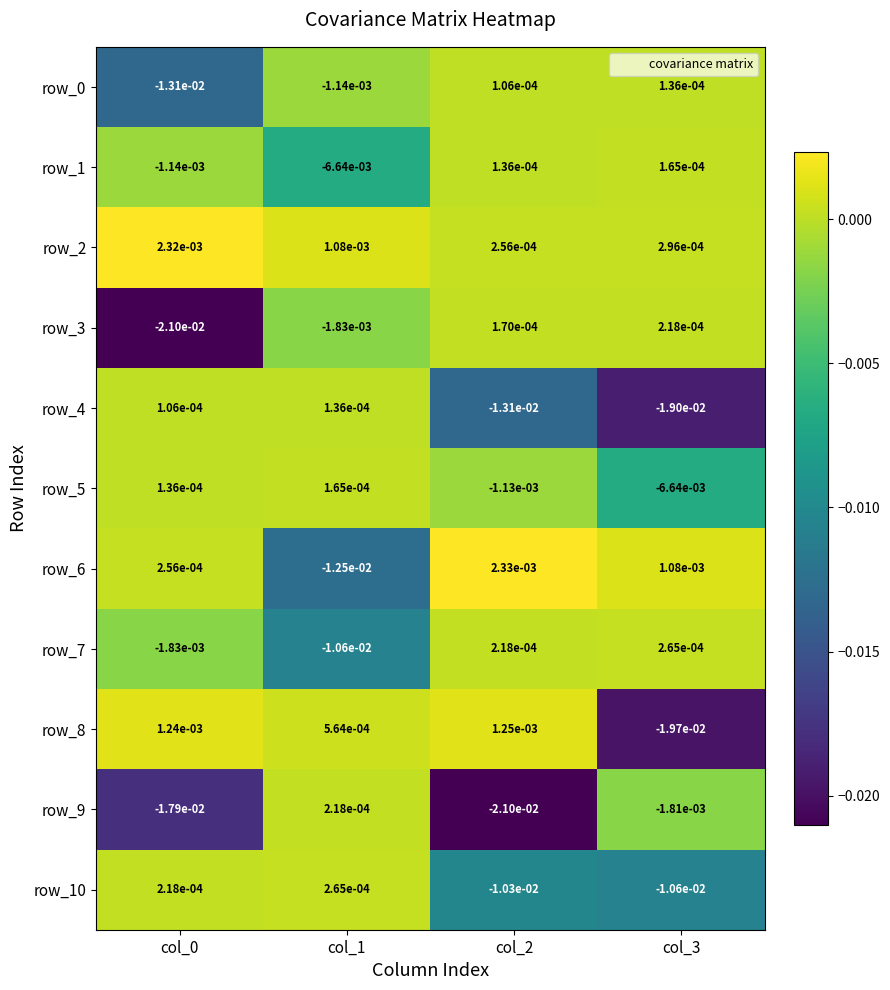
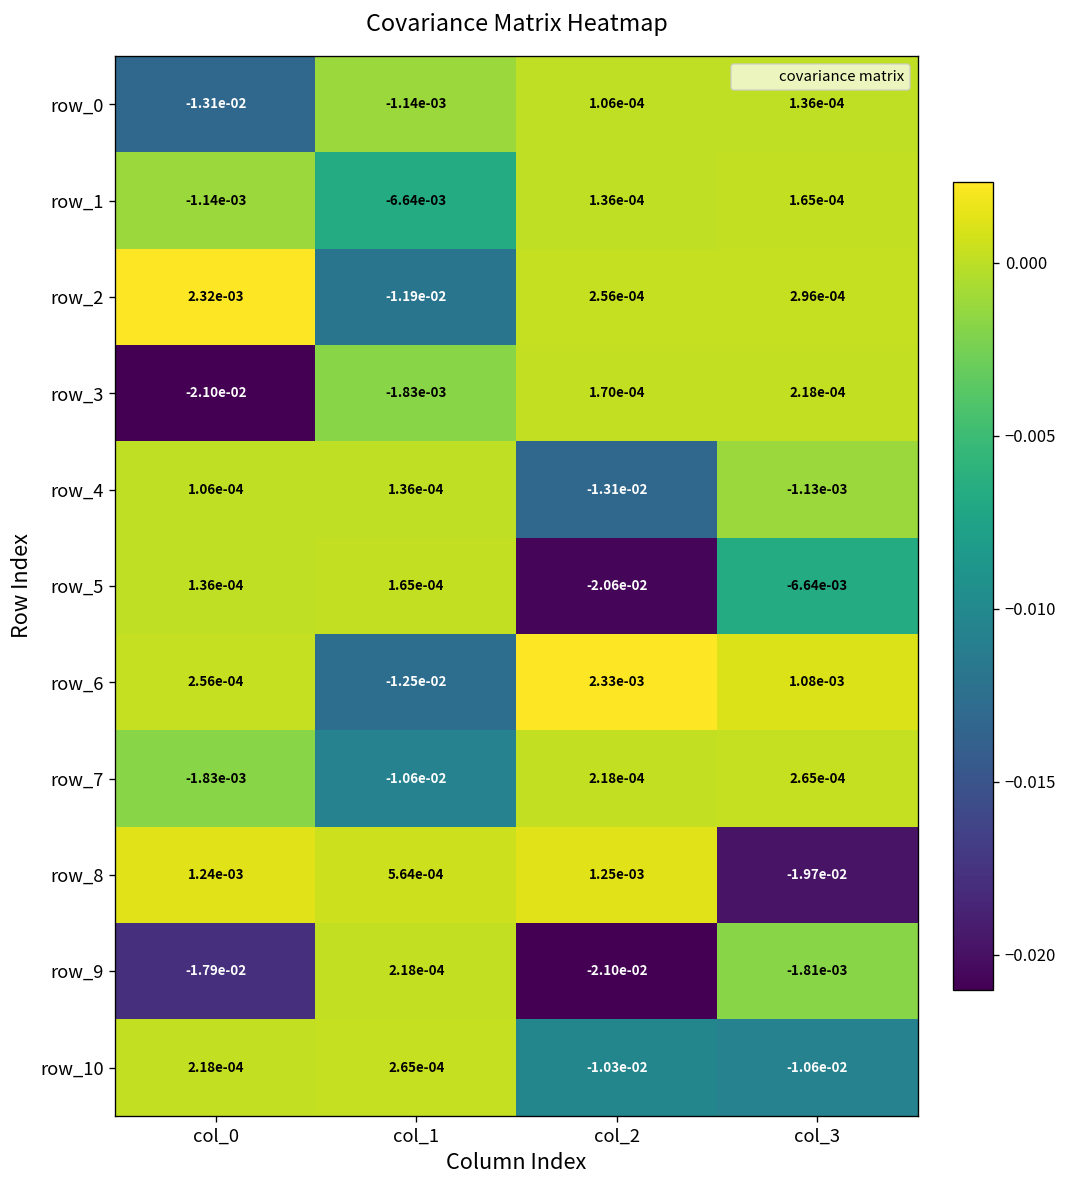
row_2, col_1: 1.08e-03 -> -1.19e-02
row_4, col_3: -1.90e-02 -> -1.13e-03
row_5, col_2: -1.13e-03 -> -2.06e-02
